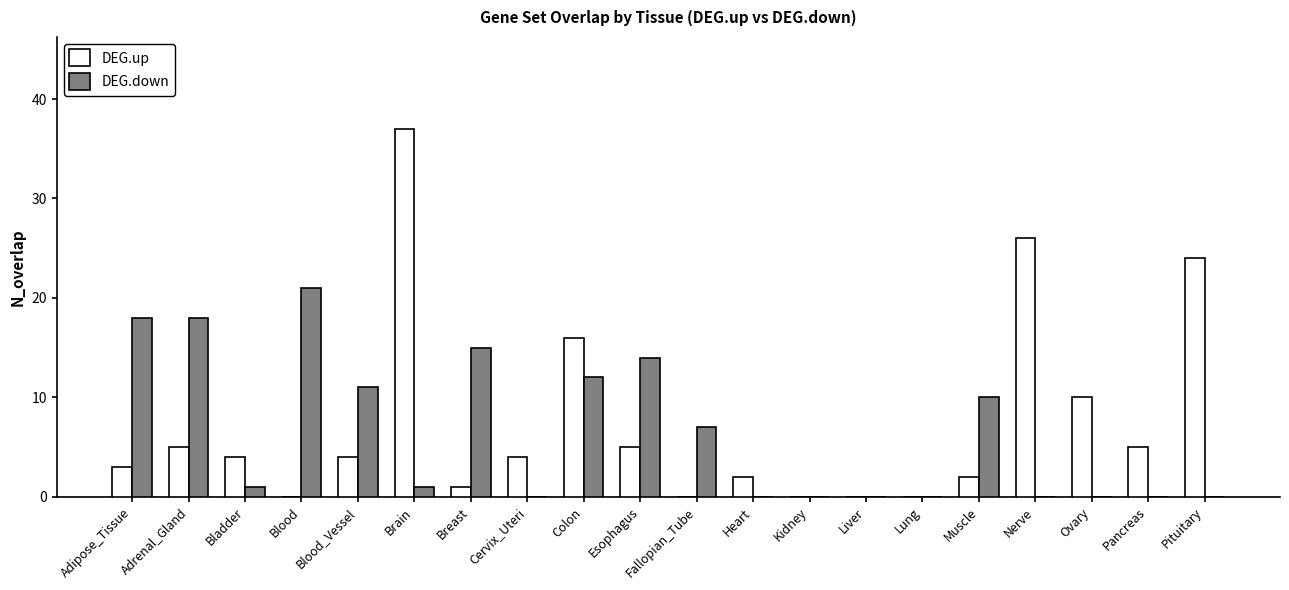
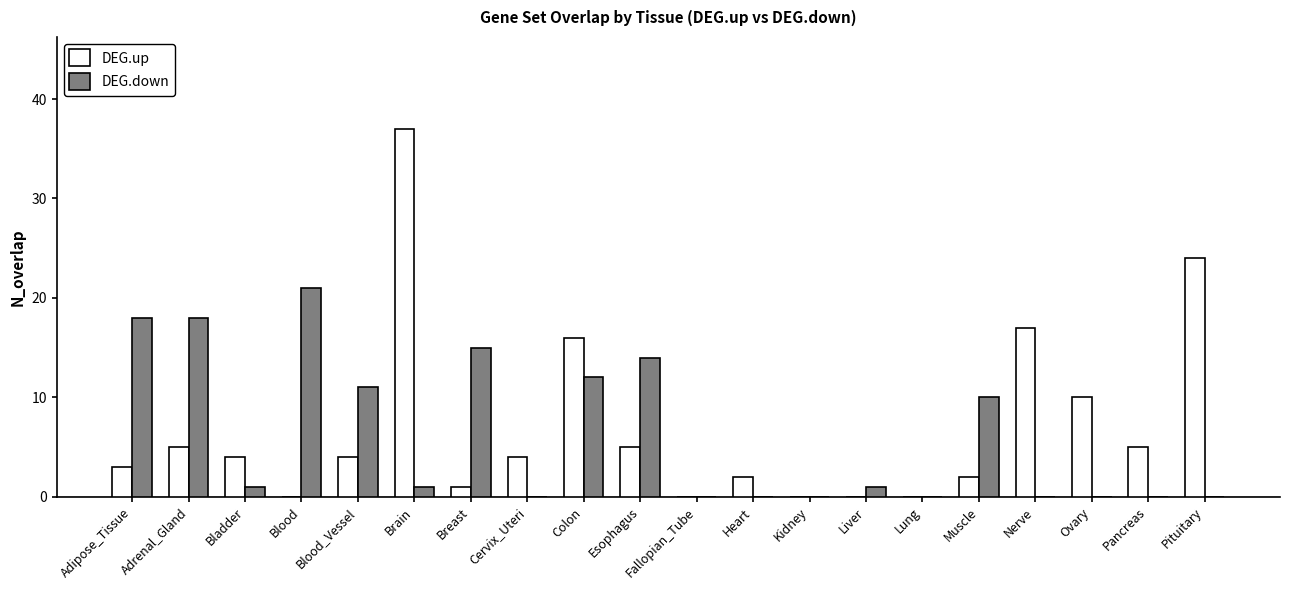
DEG.down, Fallopian_Tube: 7 -> 0
DEG.down, Liver: 0 -> 1
DEG.up, Nerve: 26 -> 17
